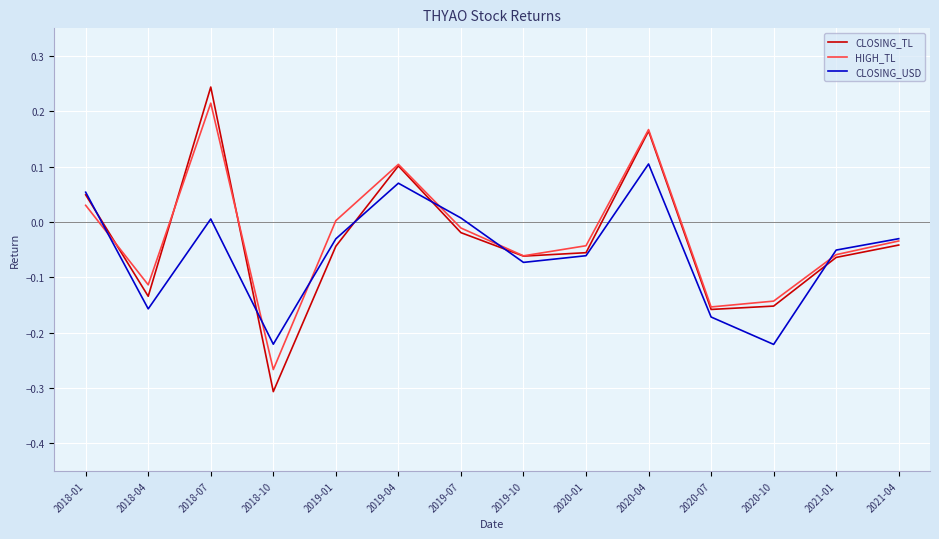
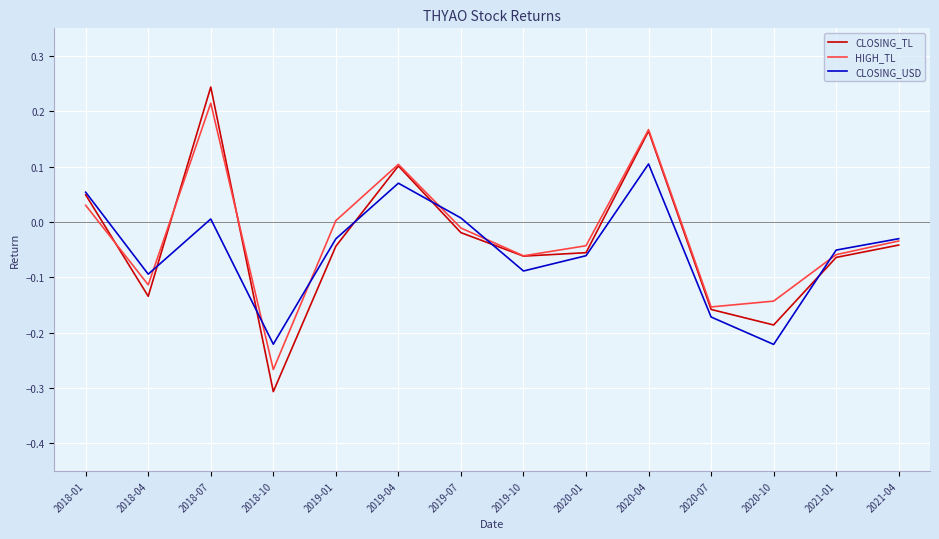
CLOSING_USD, 2018-04: -0.16 -> -0.09
CLOSING_USD, 2019-10: -0.07 -> -0.09
CLOSING_TL, 2020-10: -0.15 -> -0.19
